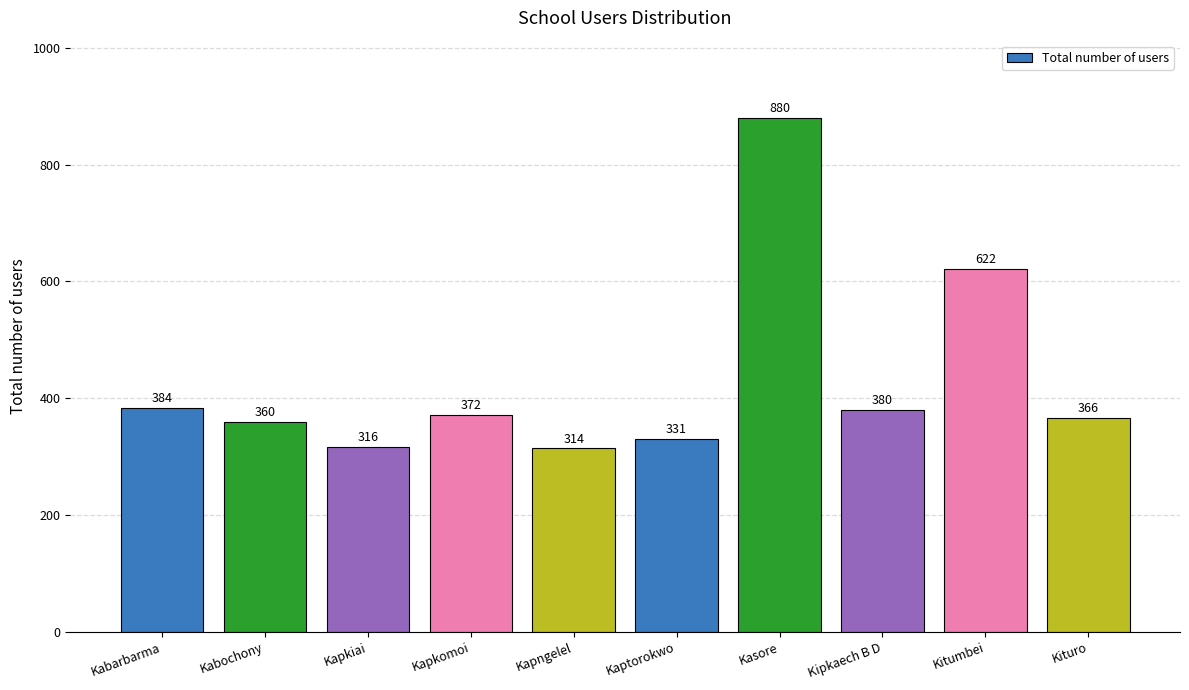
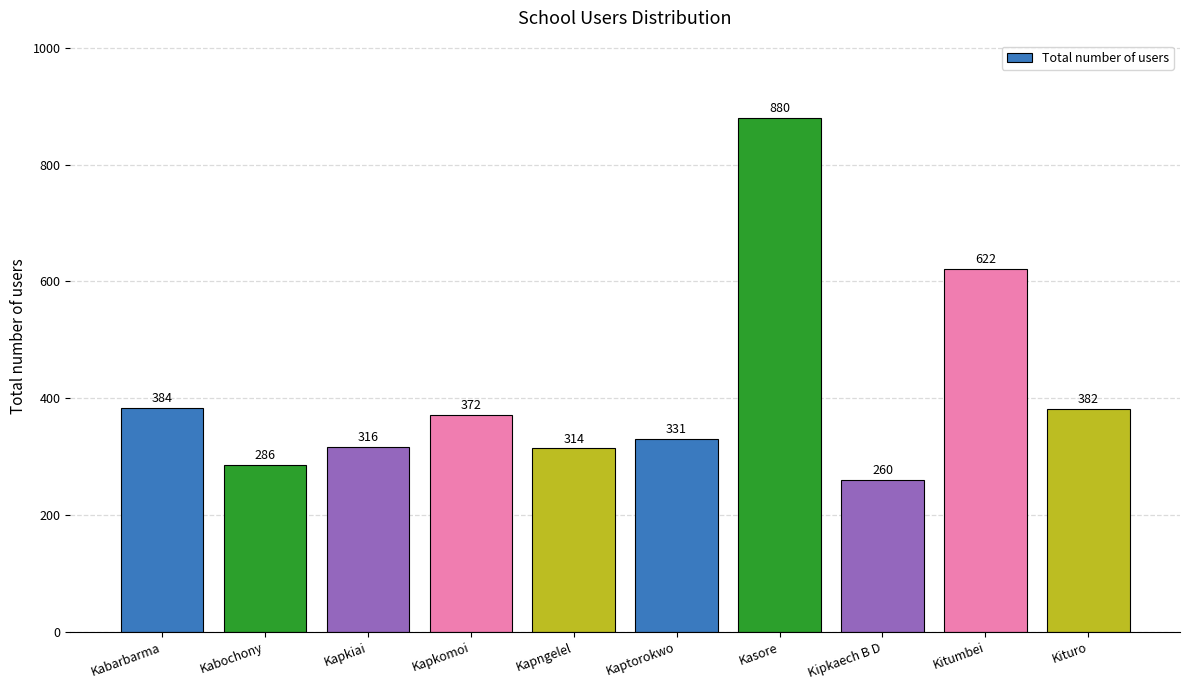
Kabochony: 360 -> 286
Kipkaech B D: 380 -> 260
Kituro: 366 -> 382
